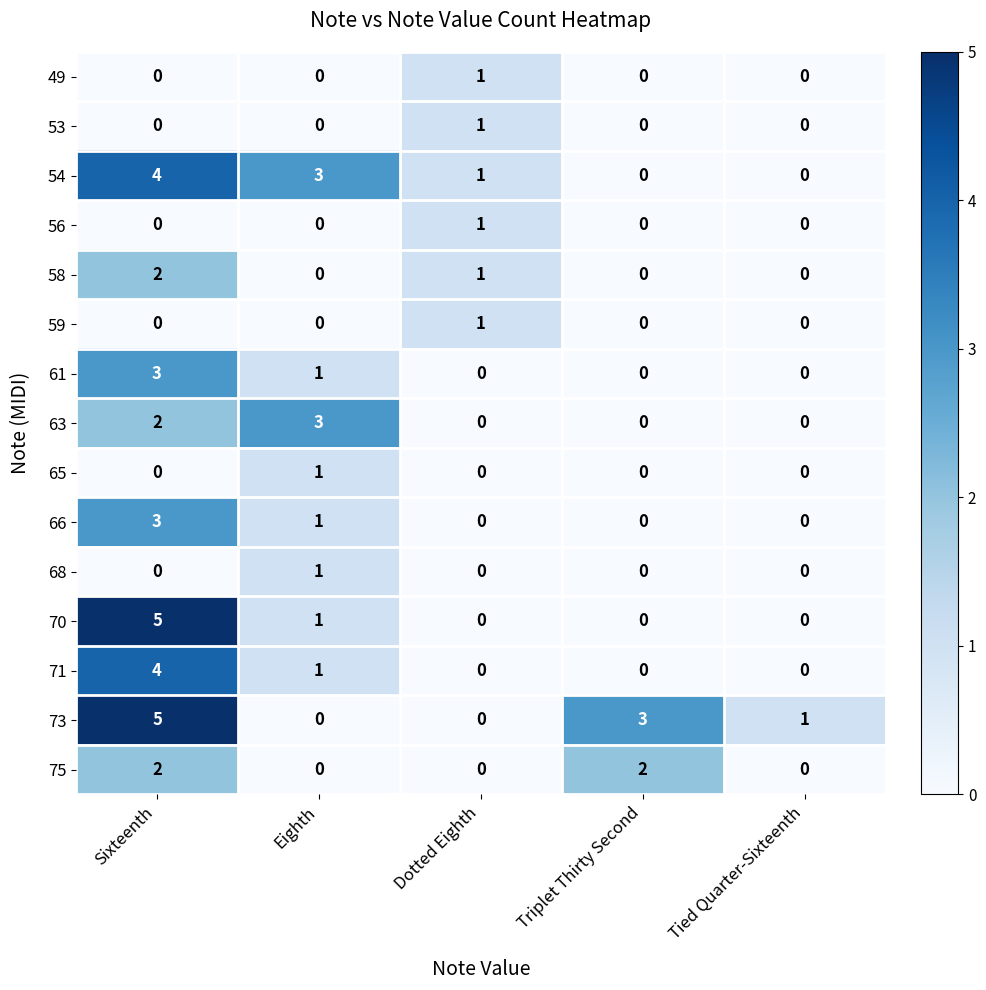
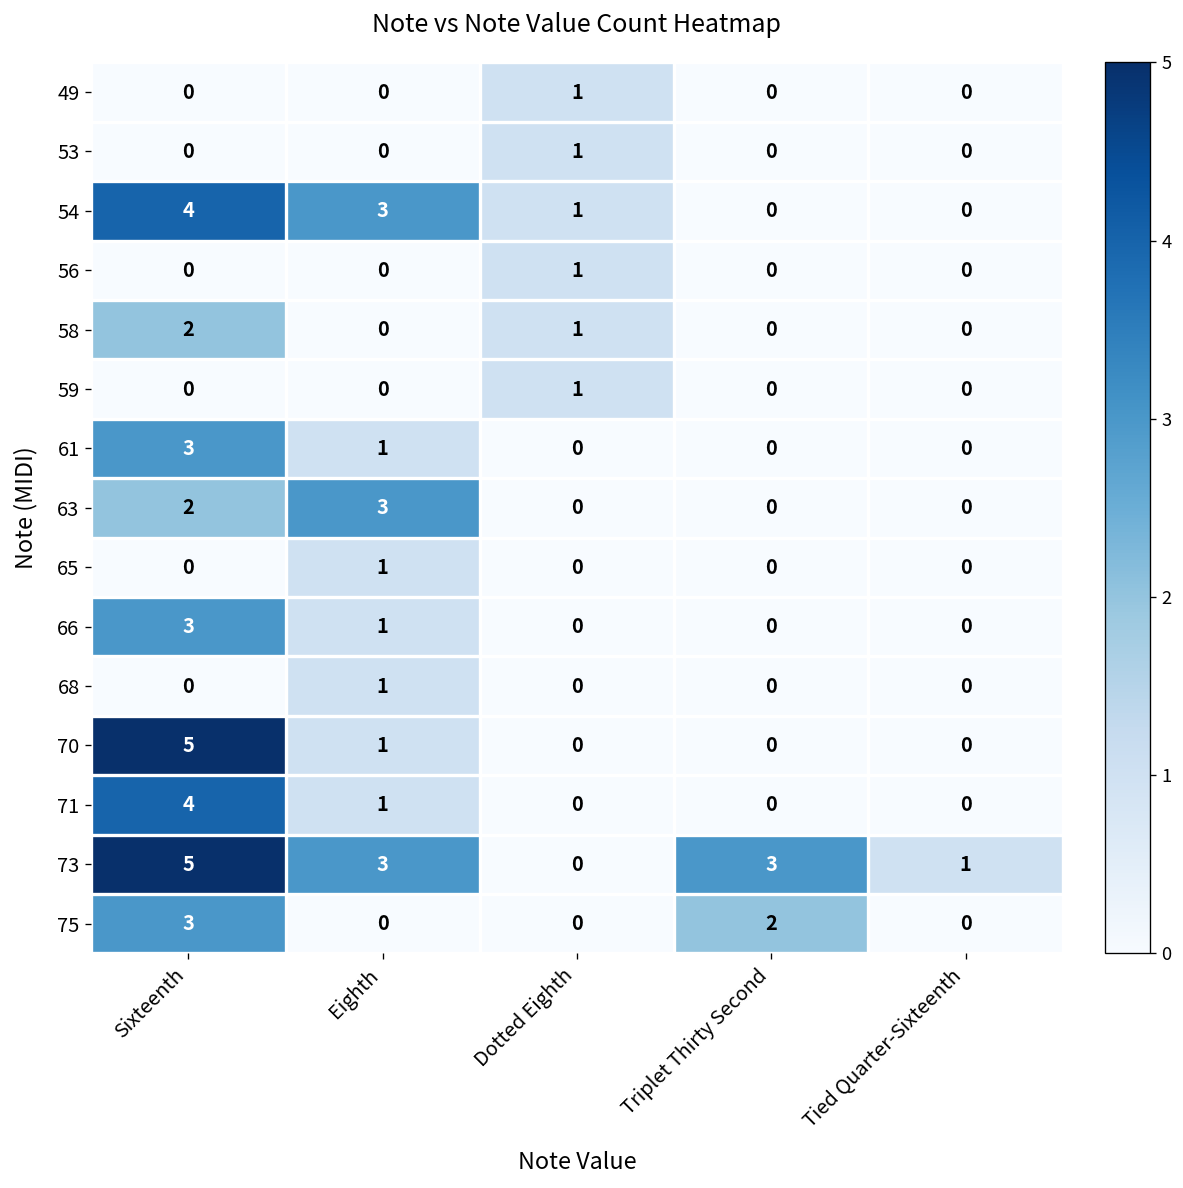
73, Eighth: 0 -> 3
75, Sixteenth: 2 -> 3
